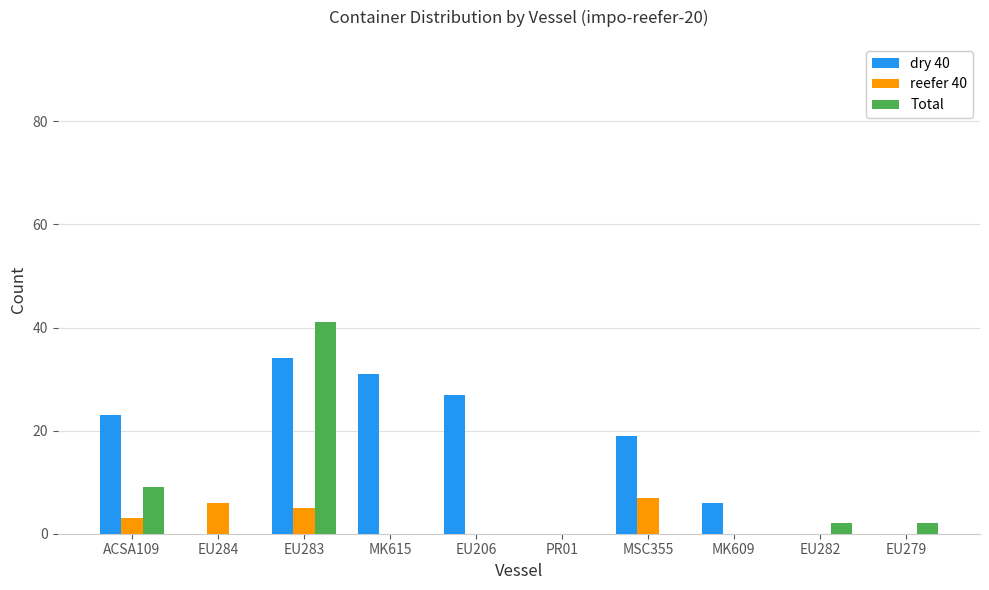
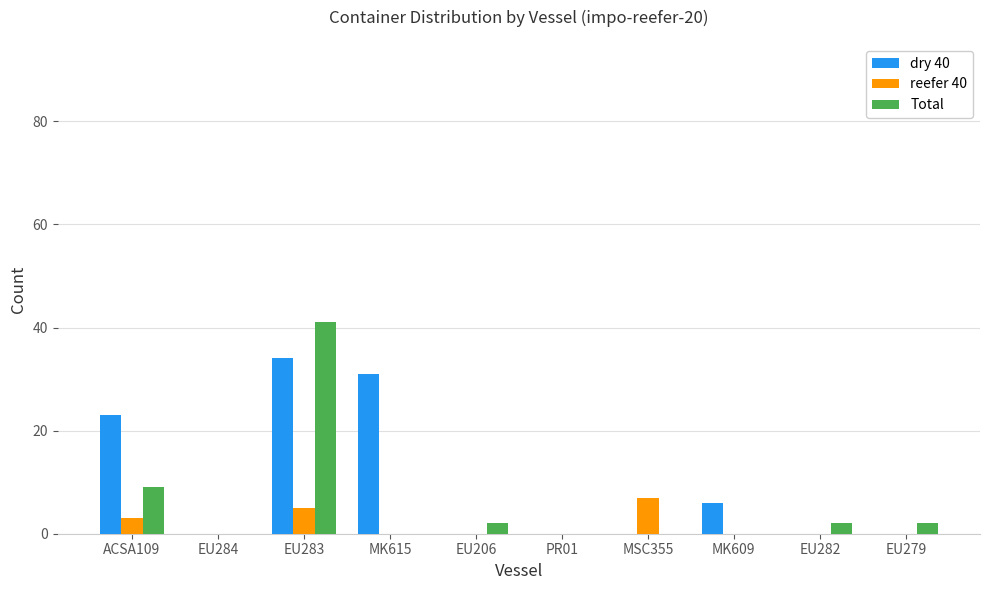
reefer 40, EU284: 6 -> 0
dry 40, EU206: 27 -> 0
Total, EU206: 0 -> 2
dry 40, MSC355: 19 -> 0
